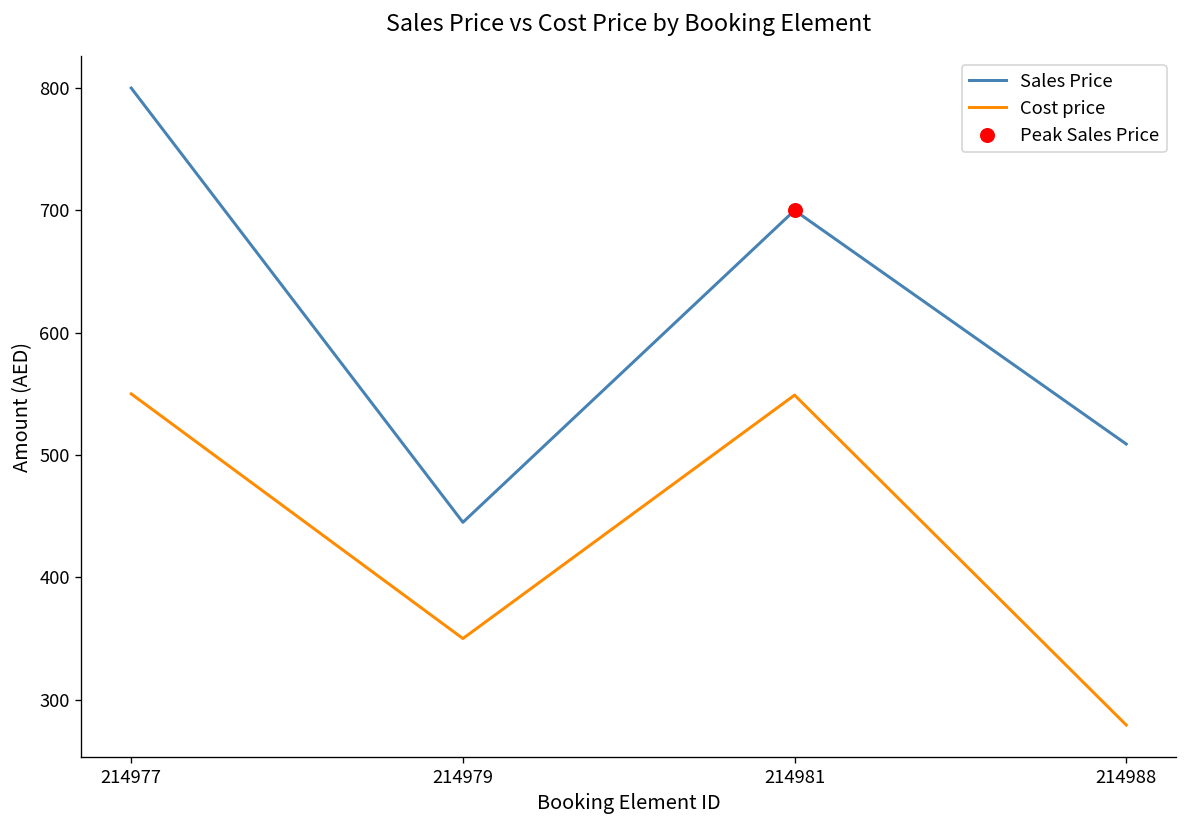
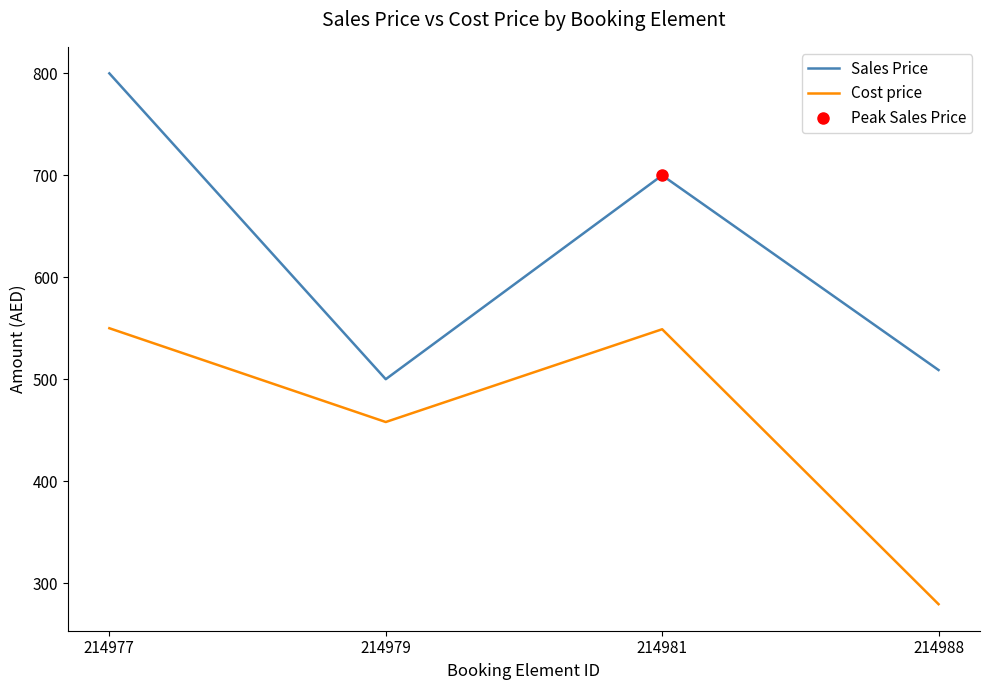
Sales Price, 214979: 445 -> 500
Cost price, 214979: 350 -> 458
